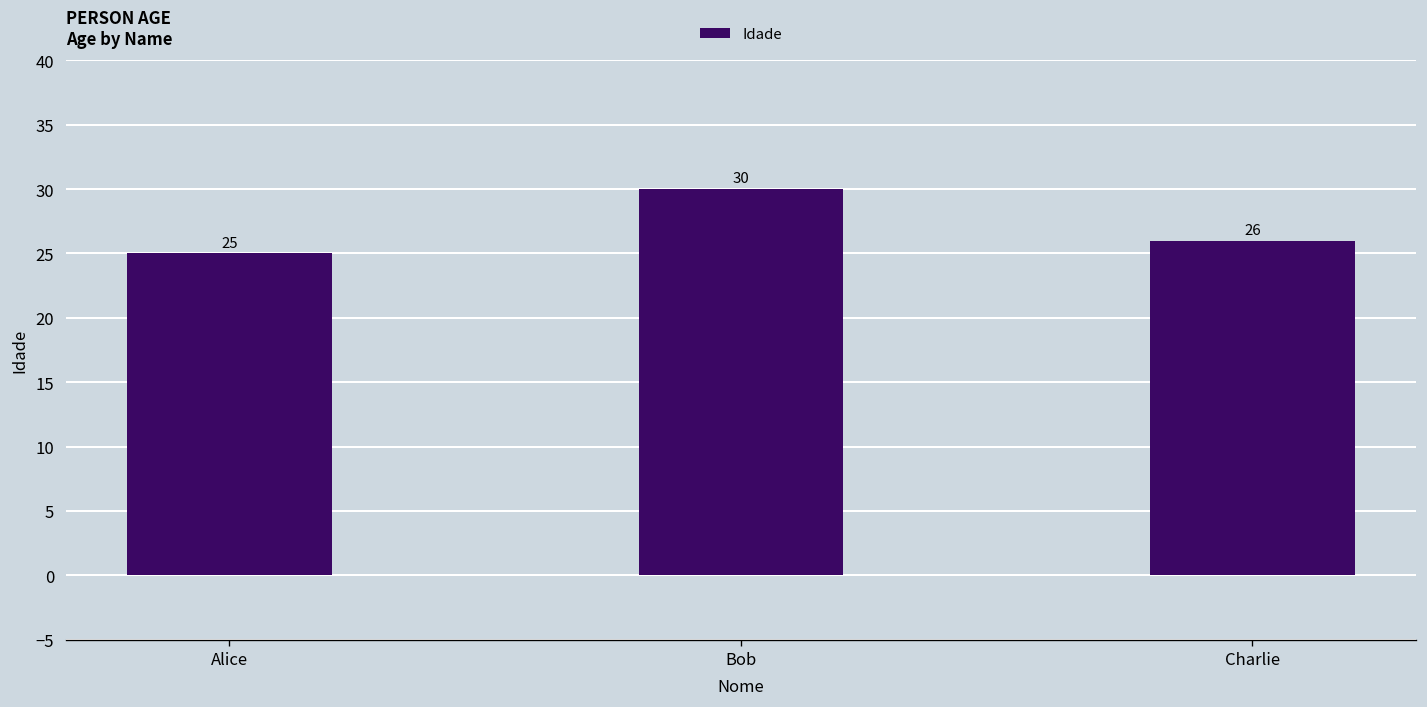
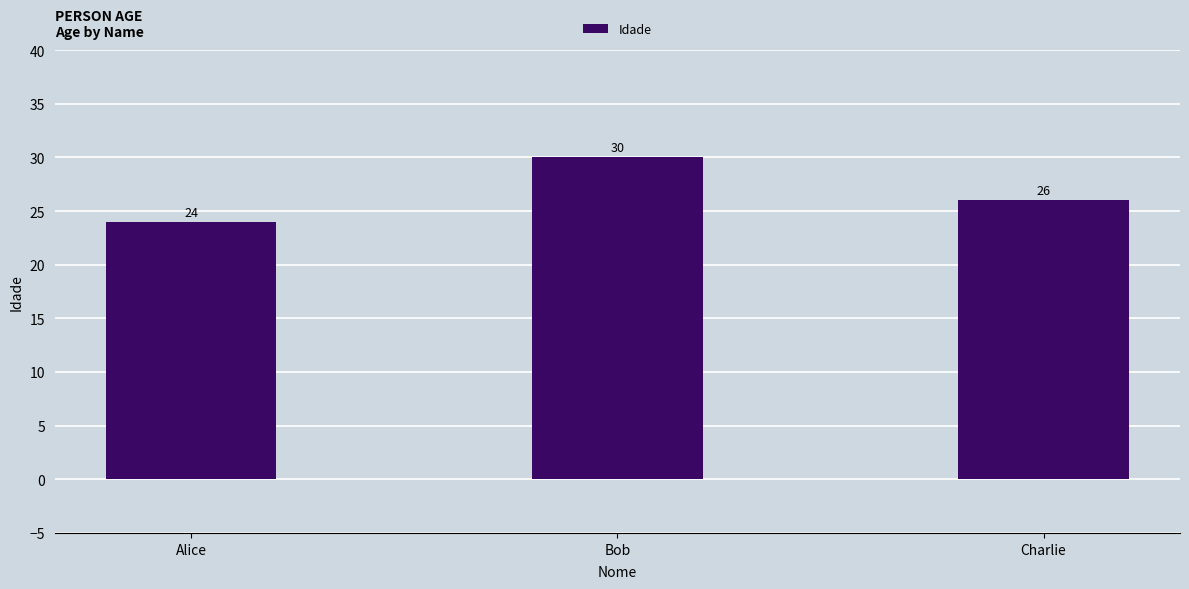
Alice: 25 -> 24
